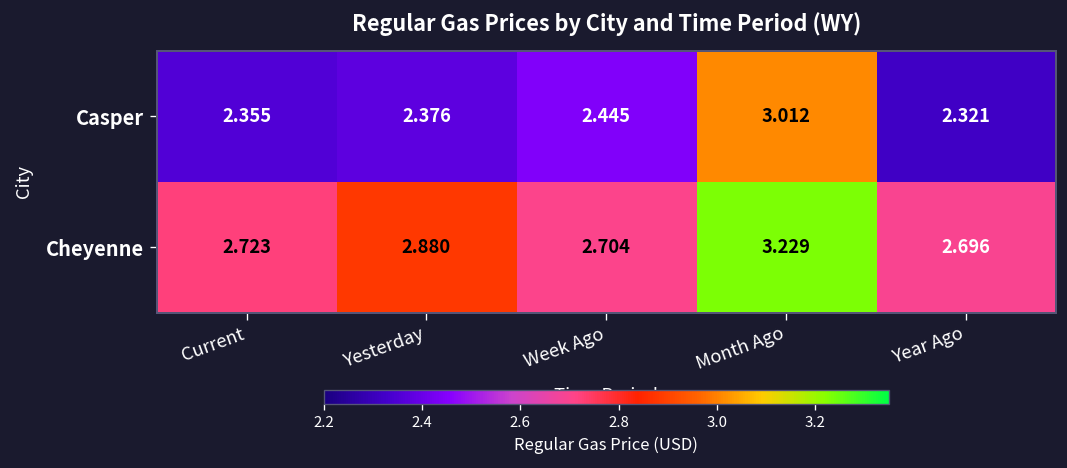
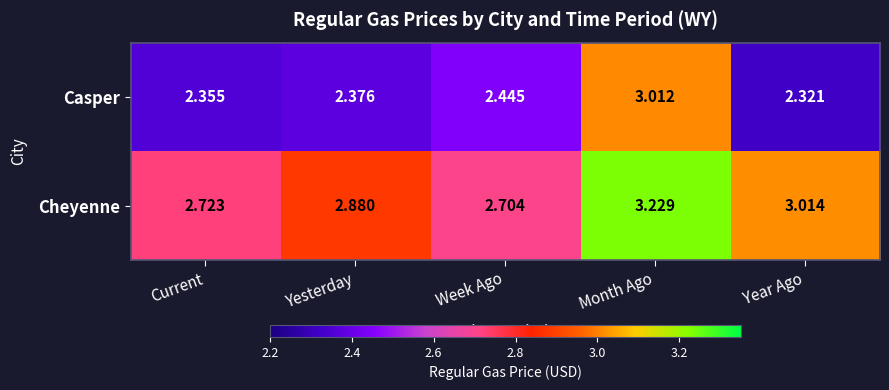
Cheyenne, Year Ago: 2.696 -> 3.014
